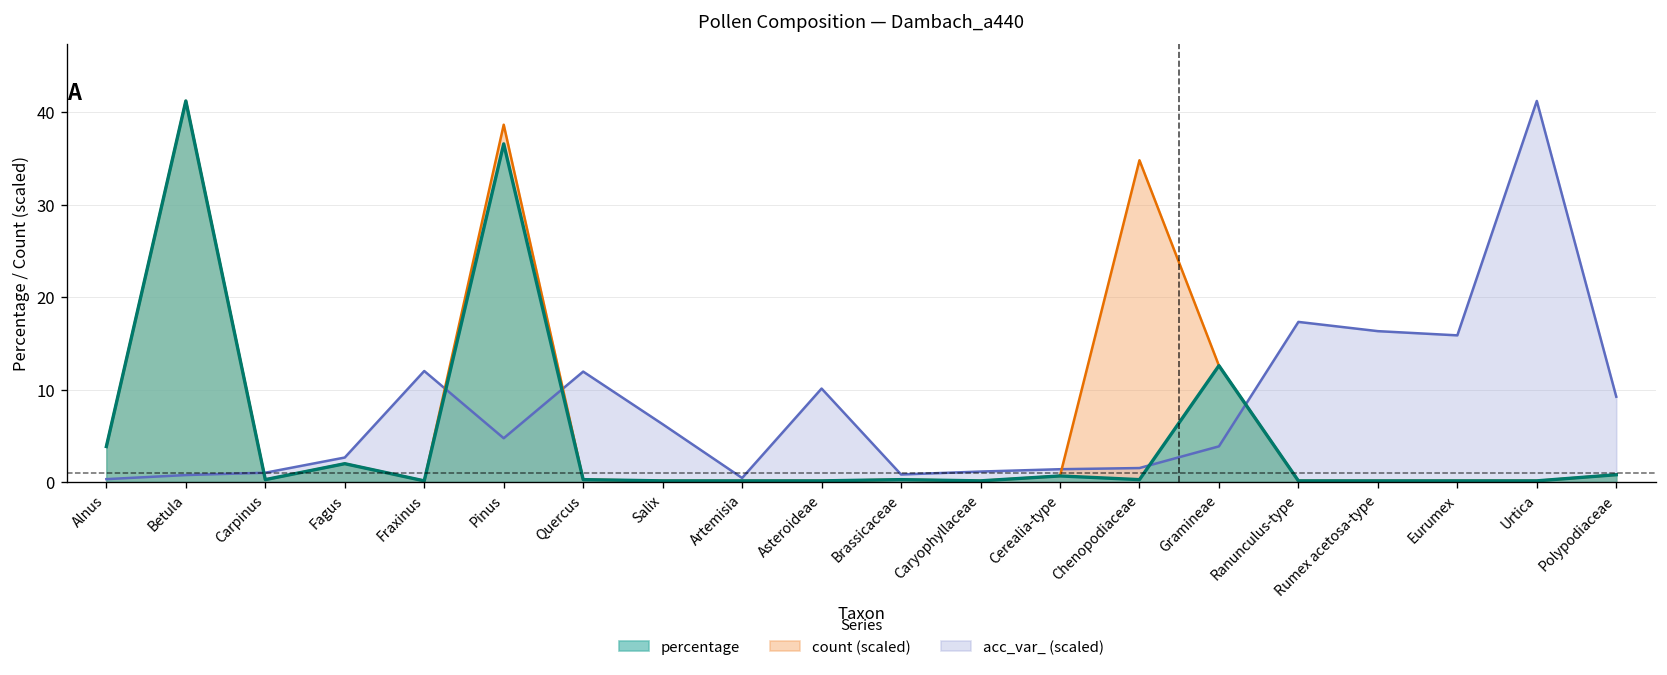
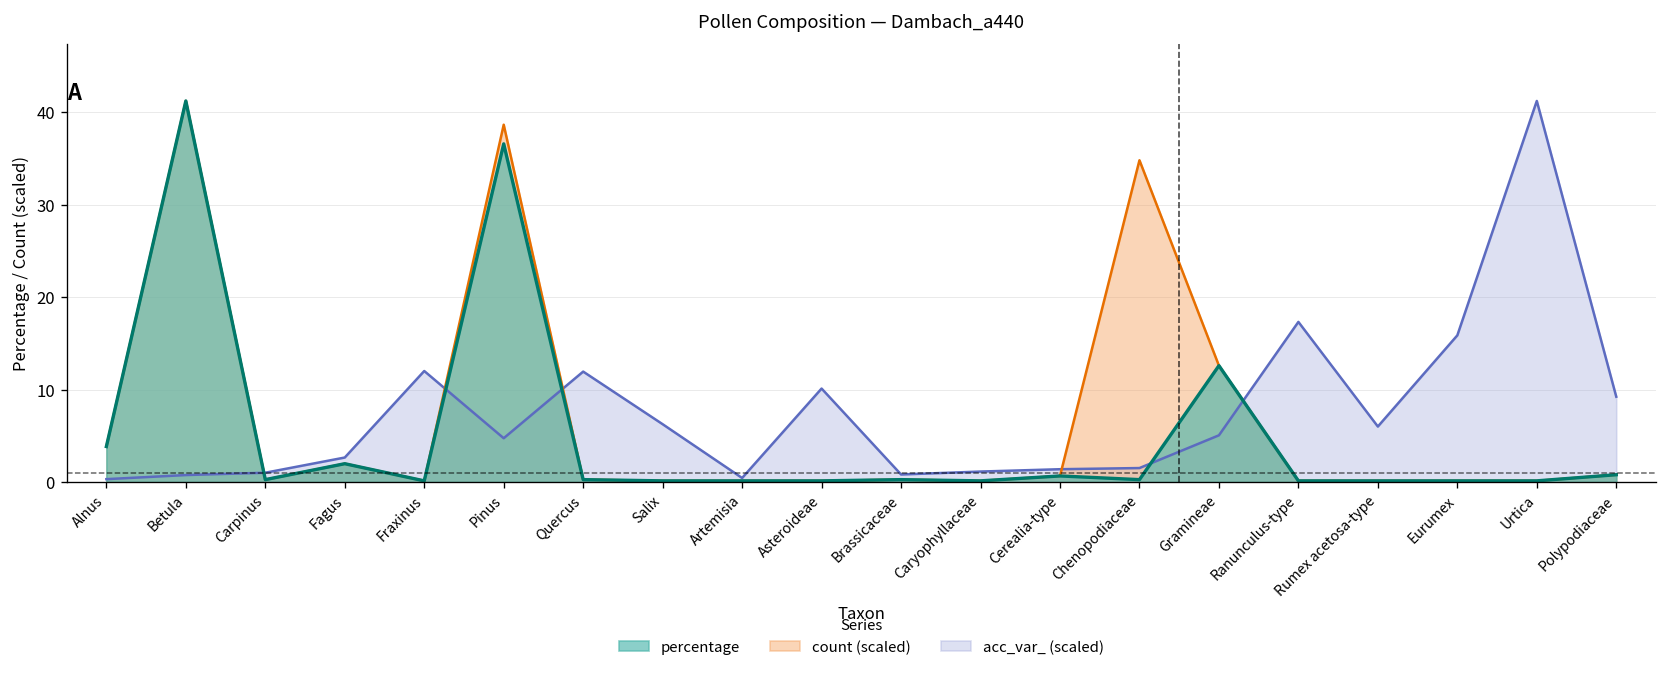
acc_var_ (scaled), Gramineae: 4 -> 5
acc_var_ (scaled), Rumex acetosa-type: 16 -> 6
